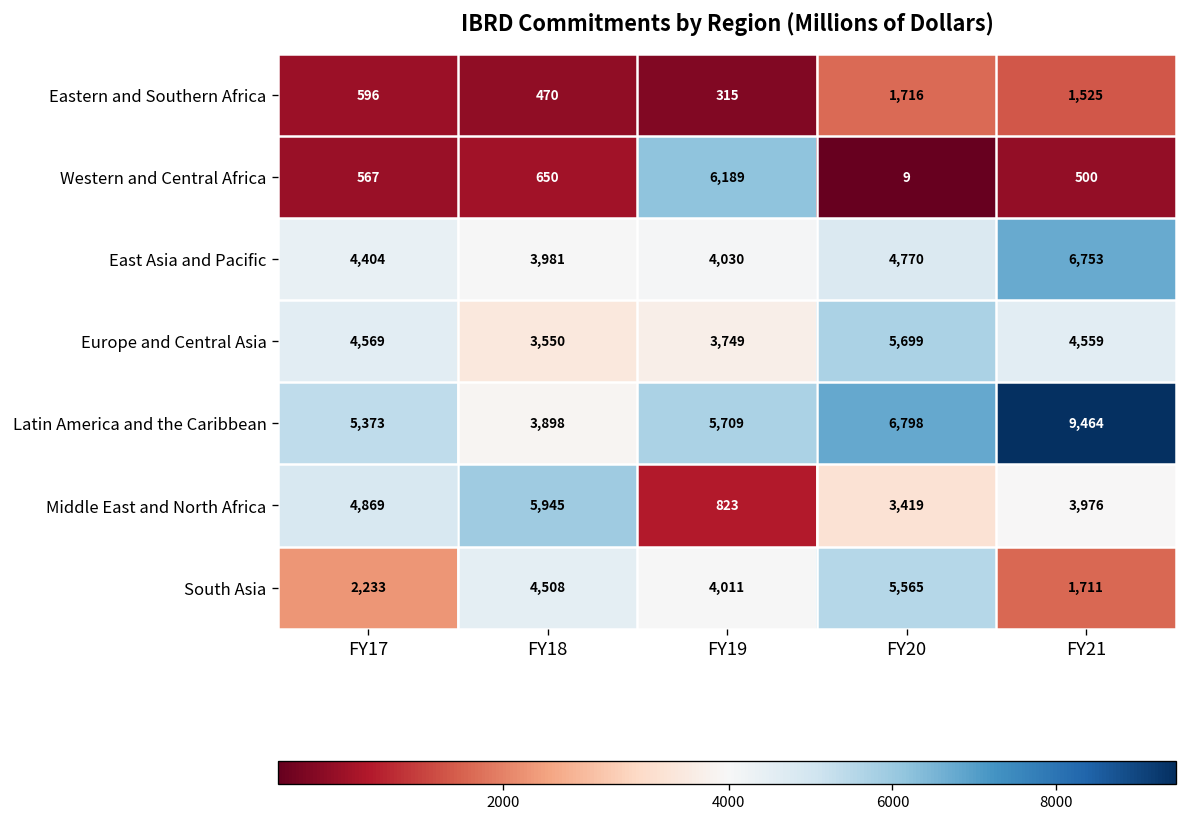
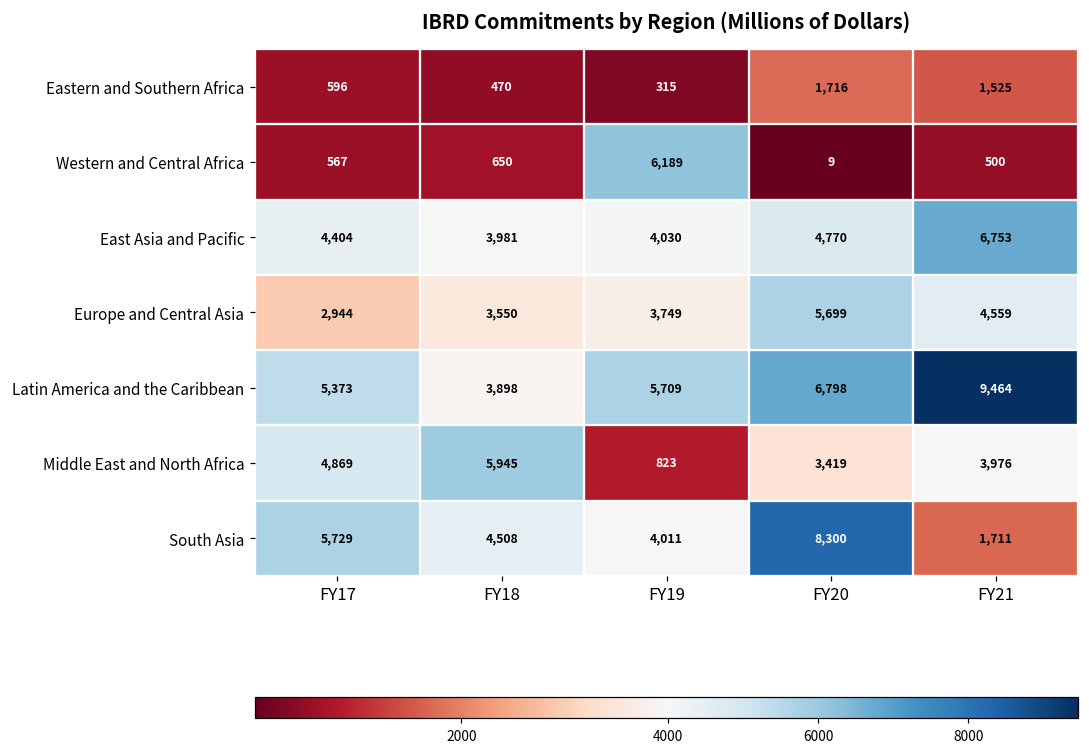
Europe and Central Asia, FY17: 4,569 -> 2,944
South Asia, FY17: 2,233 -> 5,729
South Asia, FY20: 5,565 -> 8,300
